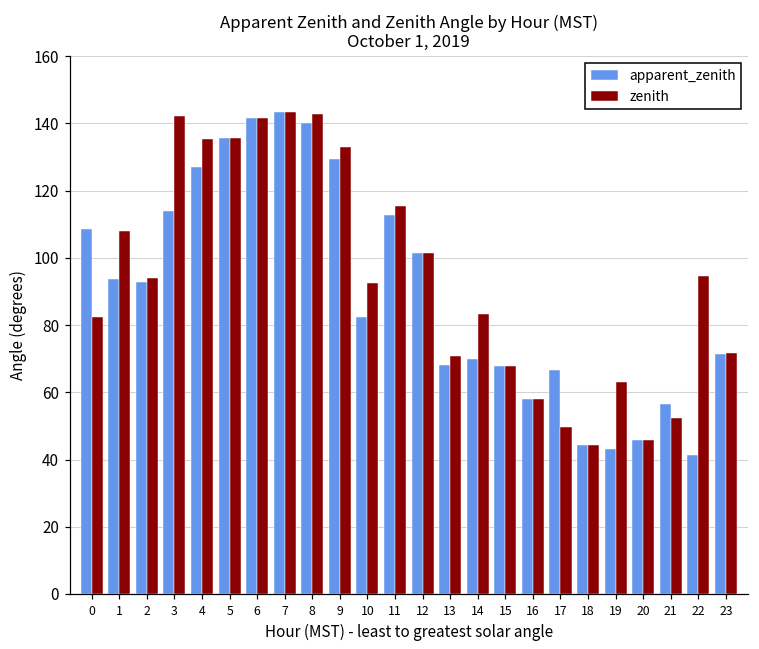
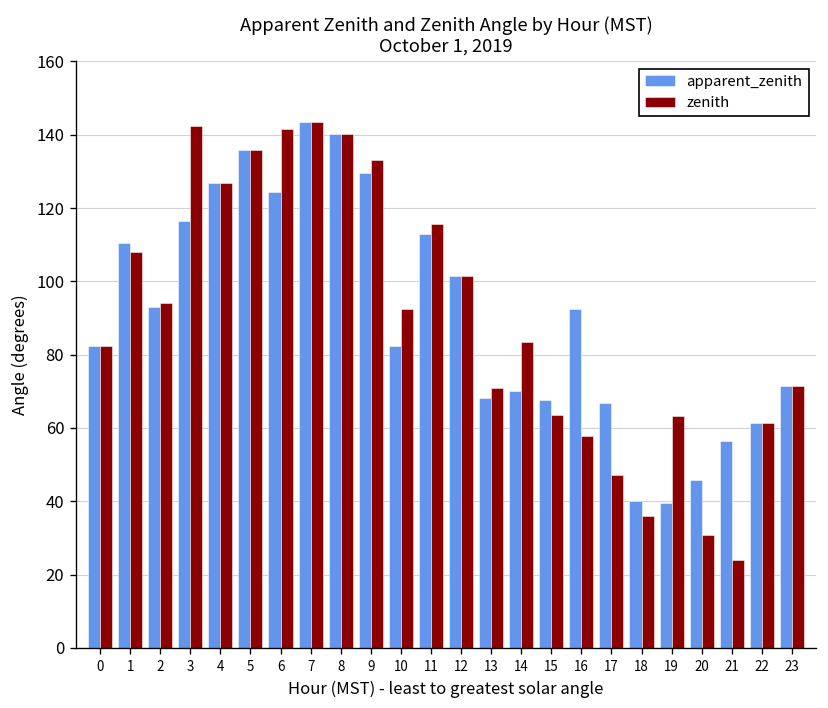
apparent_zenith, 0: 109 -> 82
apparent_zenith, 1: 94 -> 111
apparent_zenith, 3: 114 -> 117
zenith, 4: 135 -> 127
apparent_zenith, 6: 142 -> 124
zenith, 8: 143 -> 140
zenith, 15: 68 -> 64
apparent_zenith, 16: 58 -> 92
zenith, 17: 50 -> 47
apparent_zenith, 18: 44 -> 40
zenith, 18: 44 -> 36
apparent_zenith, 19: 43 -> 40
zenith, 20: 46 -> 31
zenith, 21: 52 -> 24
apparent_zenith, 22: 41 -> 61
zenith, 22: 95 -> 61
